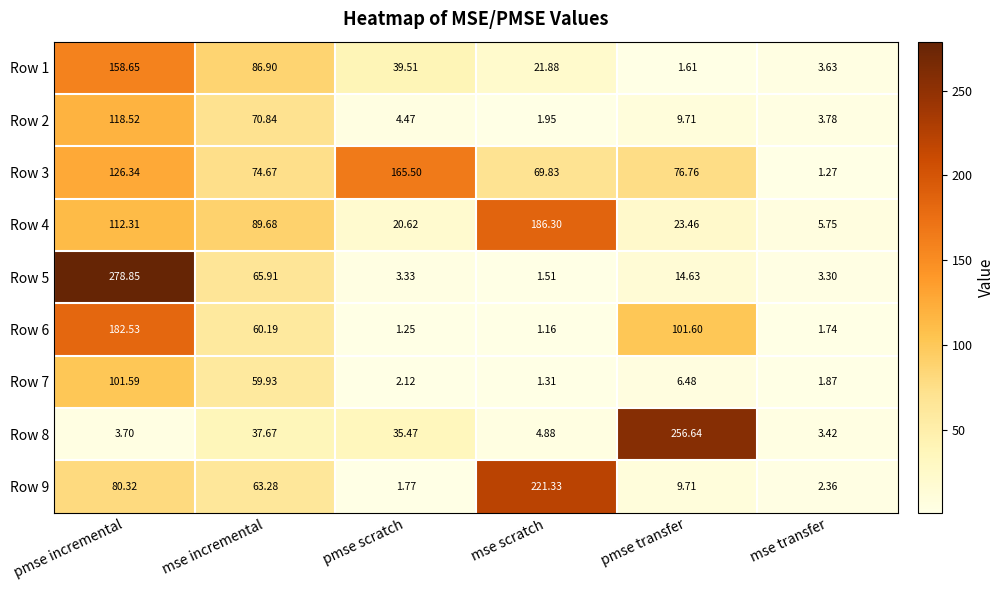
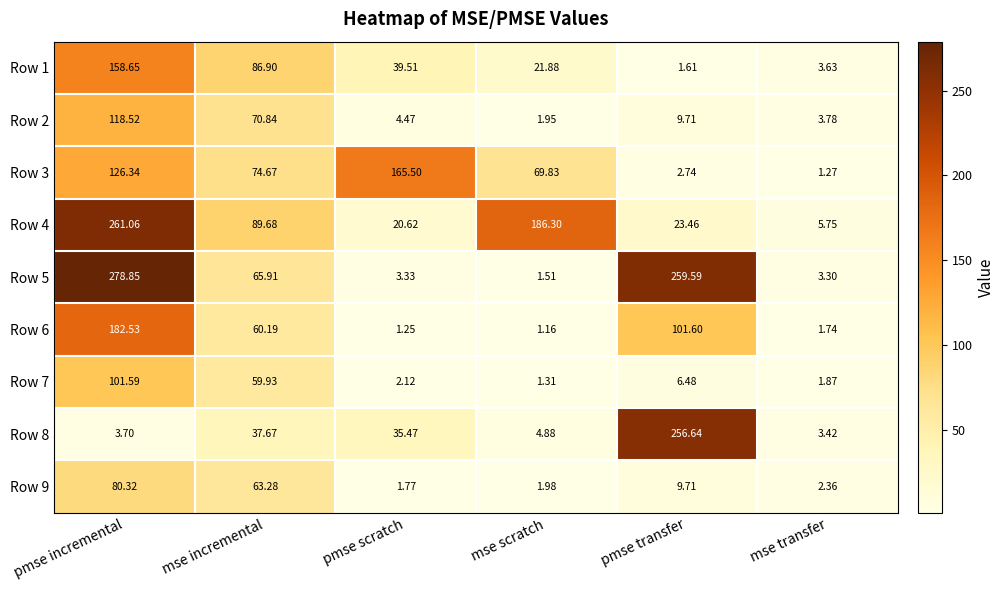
Row 3, pmse transfer: 76.76 -> 2.74
Row 4, pmse incremental: 112.31 -> 261.06
Row 5, pmse transfer: 14.63 -> 259.59
Row 9, mse scratch: 221.33 -> 1.98
